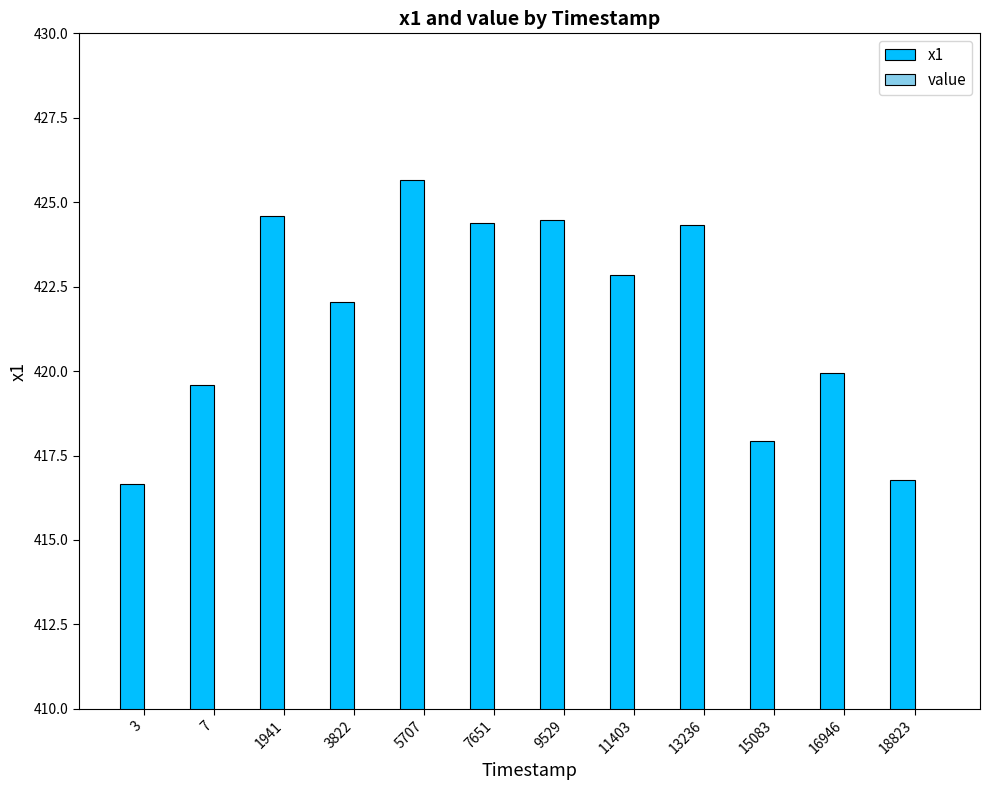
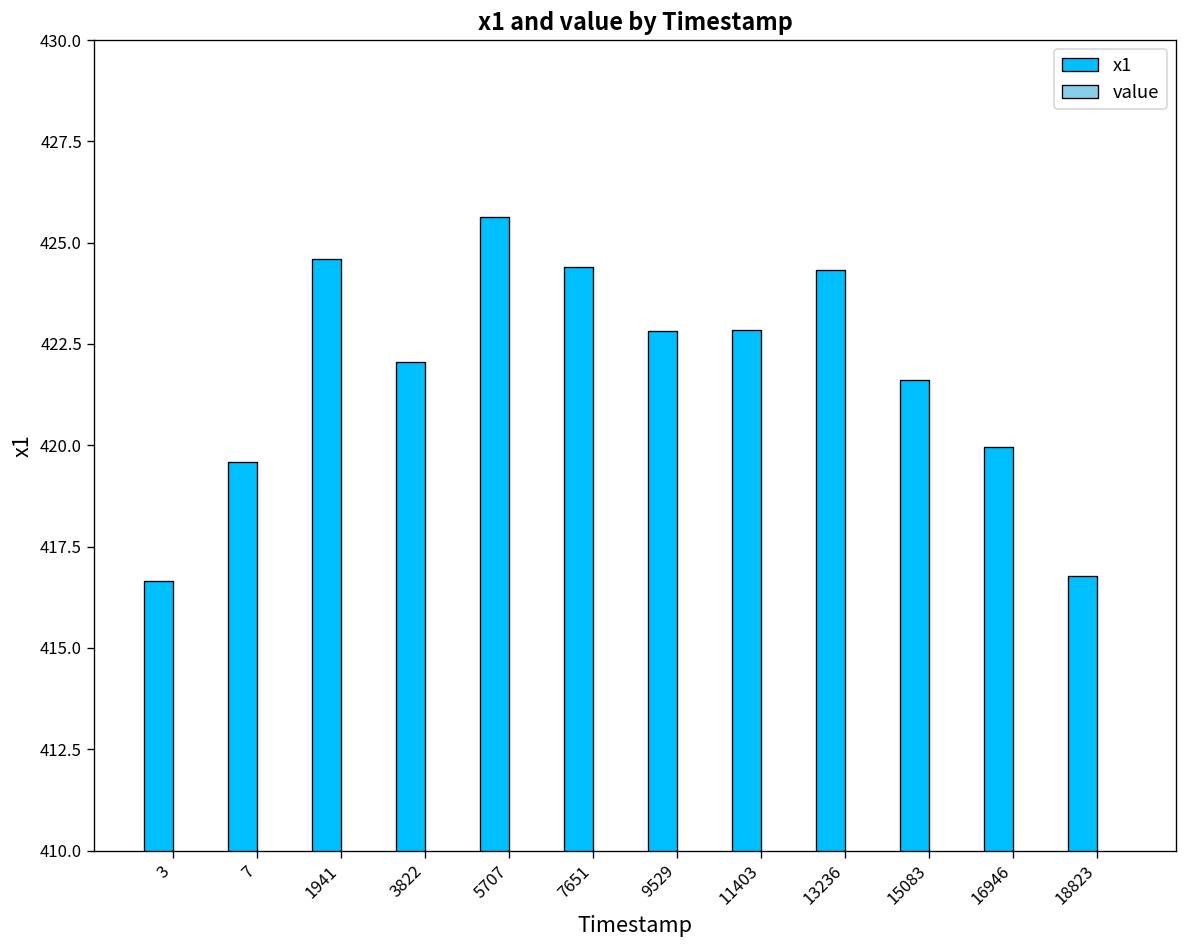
x1, 9529: 424.5 -> 422.8
x1, 15083: 417.9 -> 421.6
